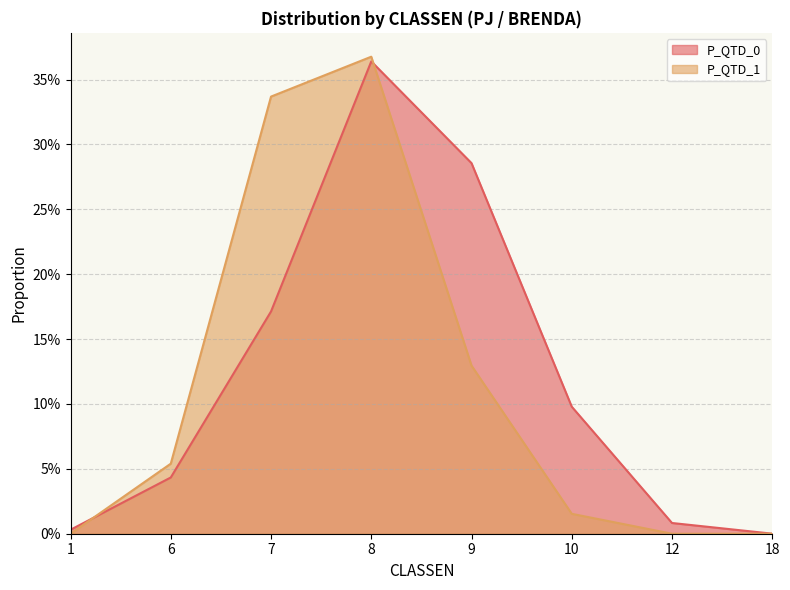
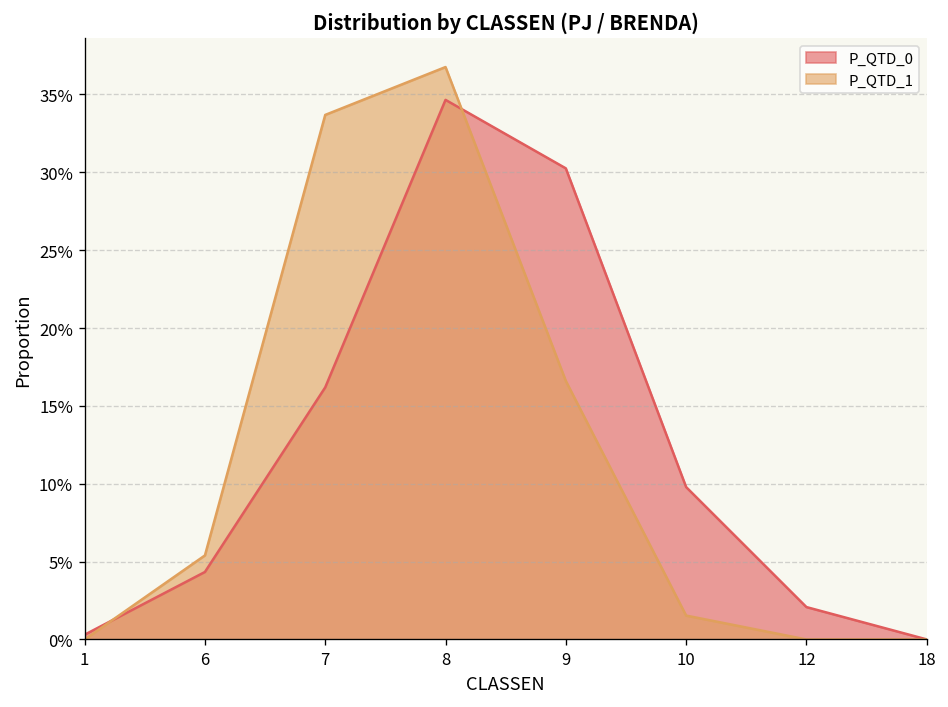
P_QTD_0, 7: 17.1% -> 16.2%
P_QTD_0, 8: 36.4% -> 34.7%
P_QTD_0, 9: 28.6% -> 30.3%
P_QTD_1, 9: 13.0% -> 16.6%
P_QTD_0, 12: 0.8% -> 2.1%
